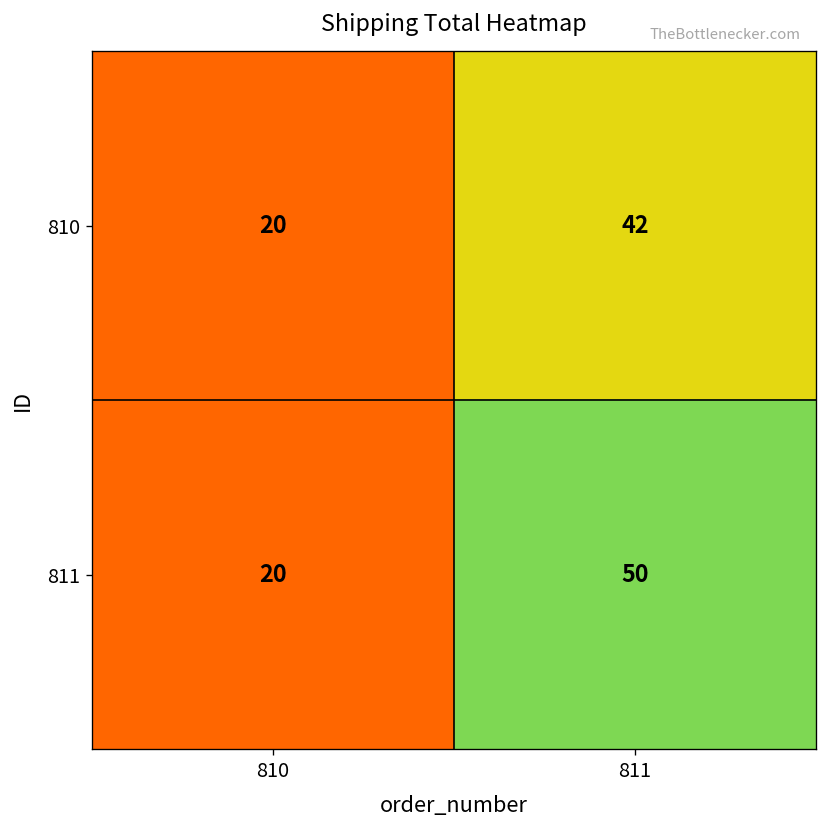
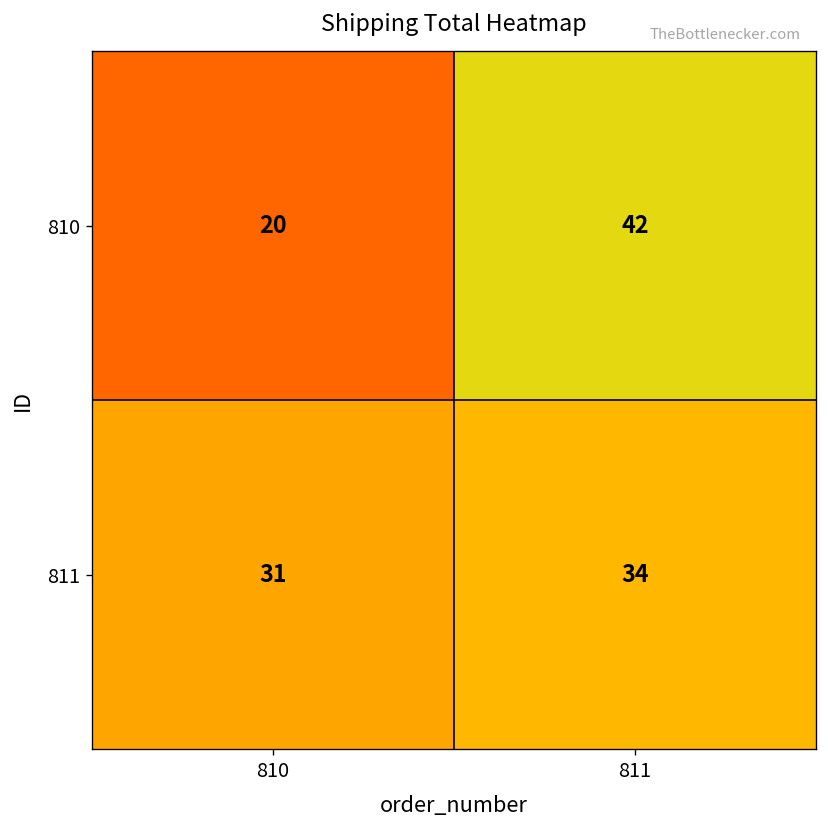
811, 810: 20 -> 31
811, 811: 50 -> 34
